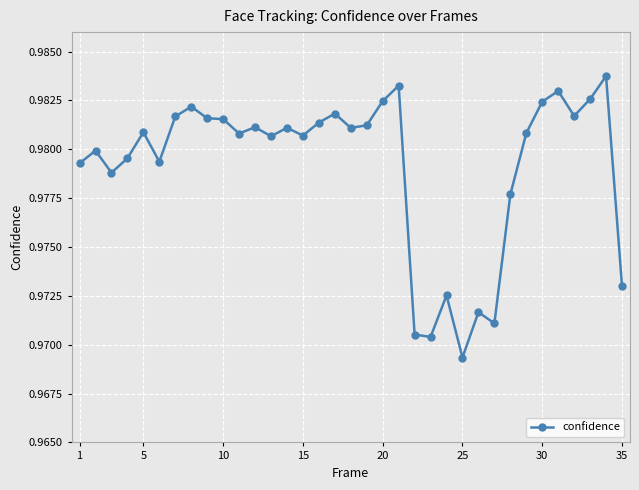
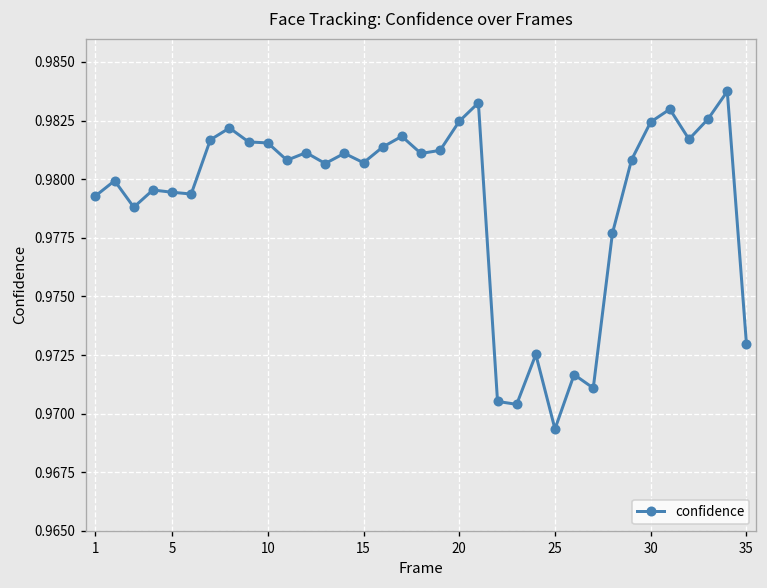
5: 0.9809 -> 0.9794
